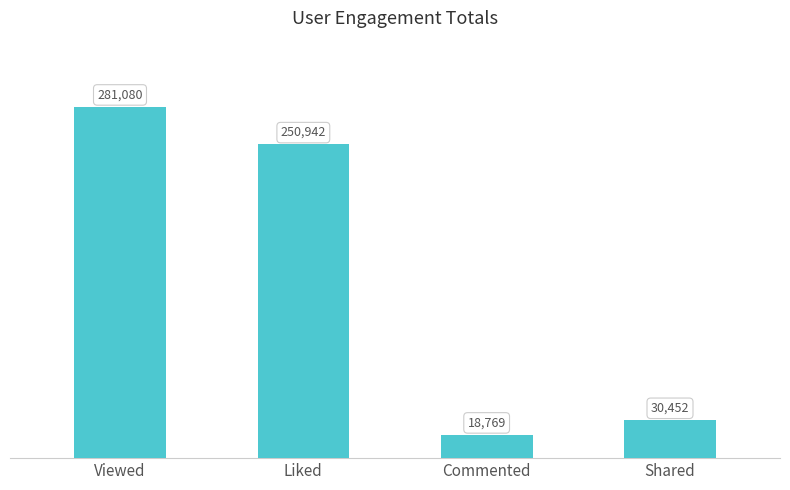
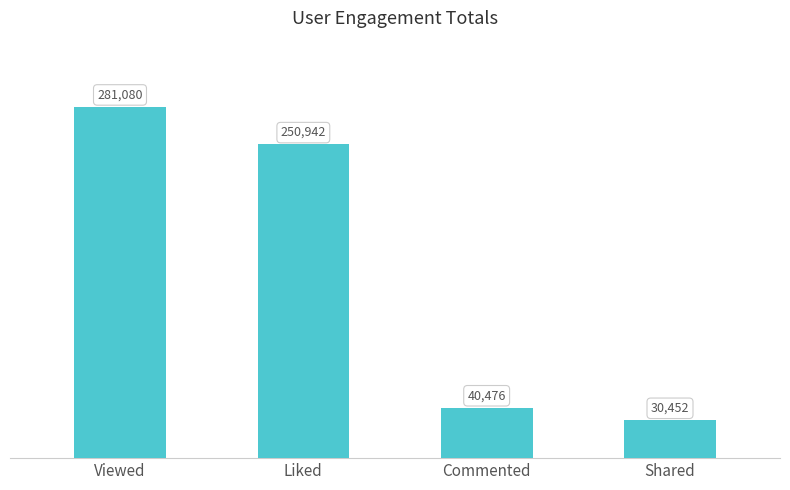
Commented: 18,769 -> 40,476
